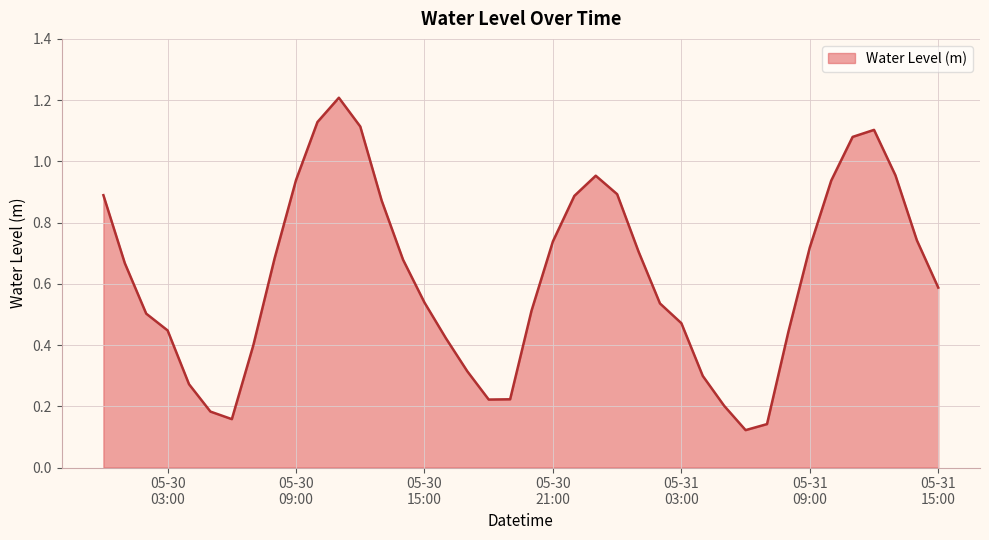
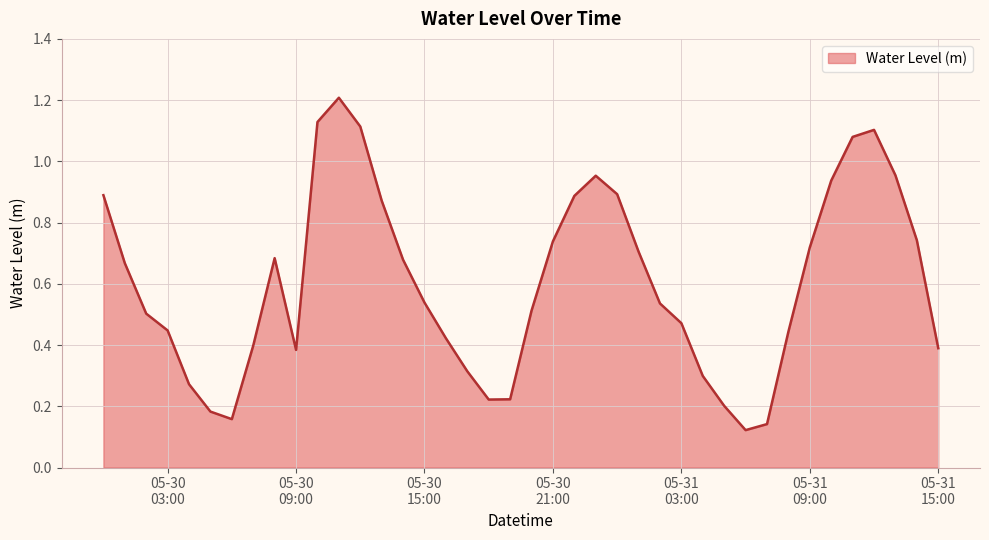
05-30 09:00: 0.94 -> 0.38
05-31 15:00: 0.59 -> 0.39
